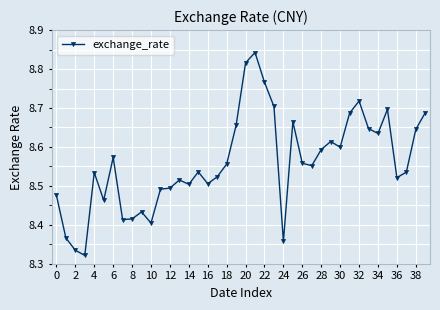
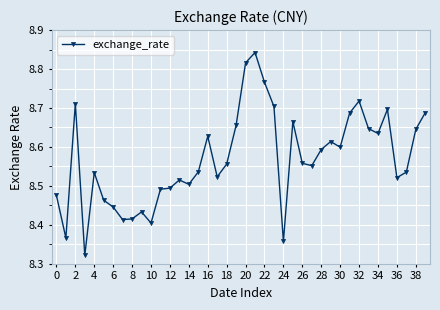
2: 8.33 -> 8.71
6: 8.57 -> 8.45
16: 8.51 -> 8.63
